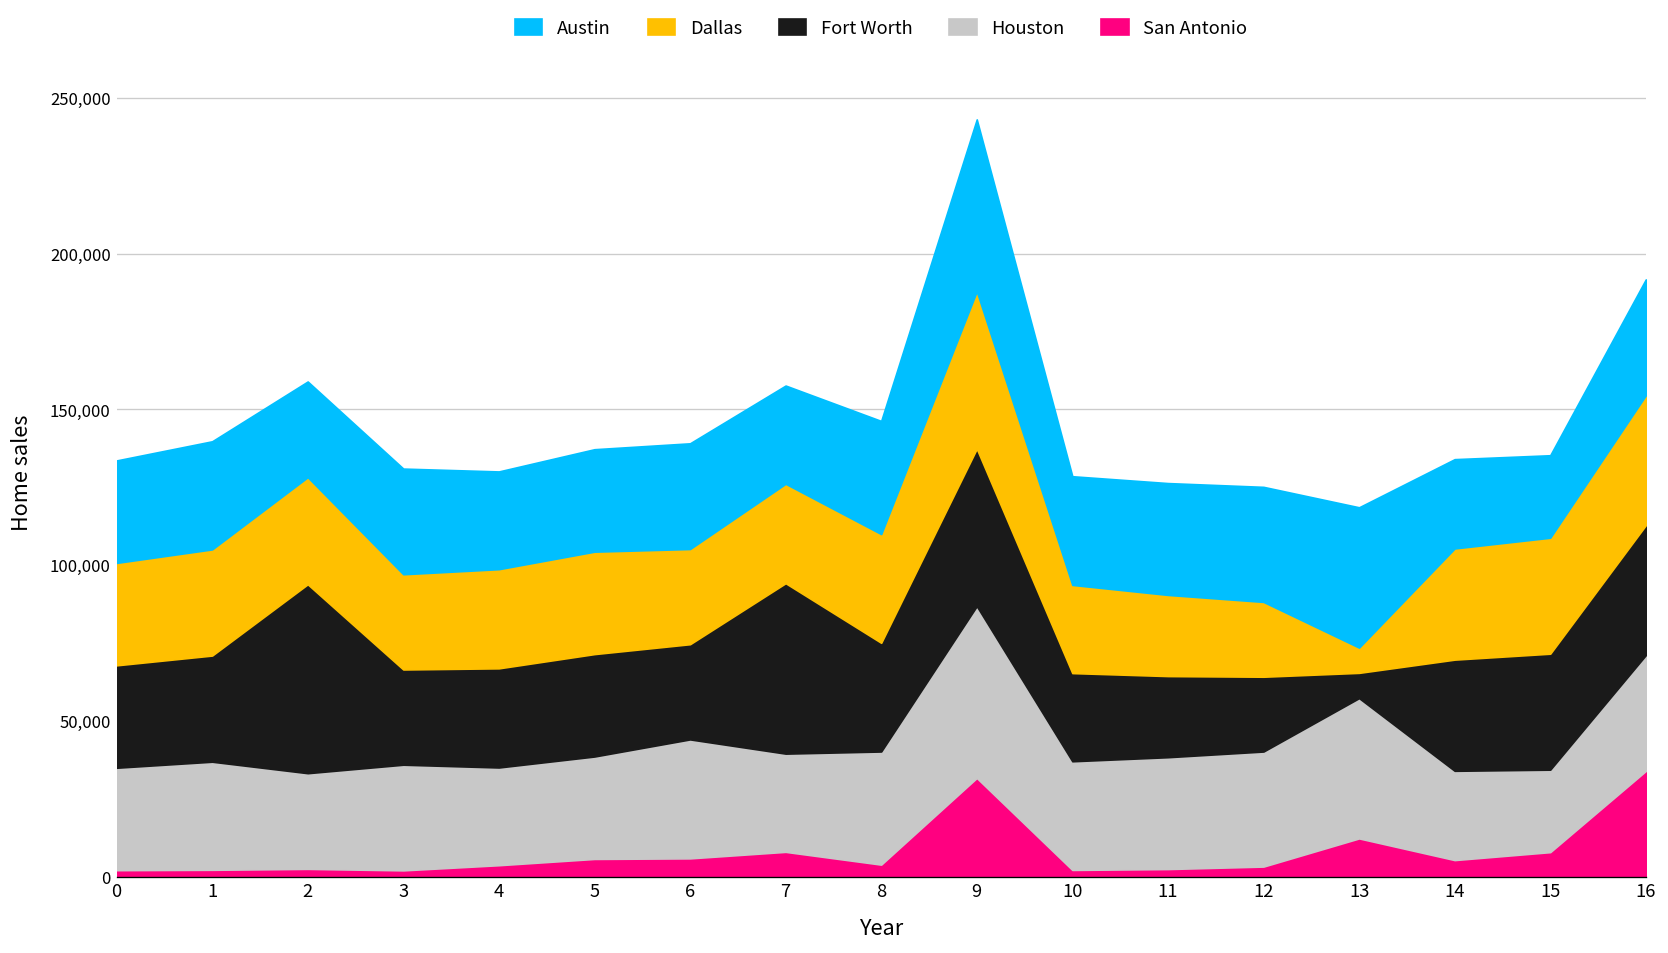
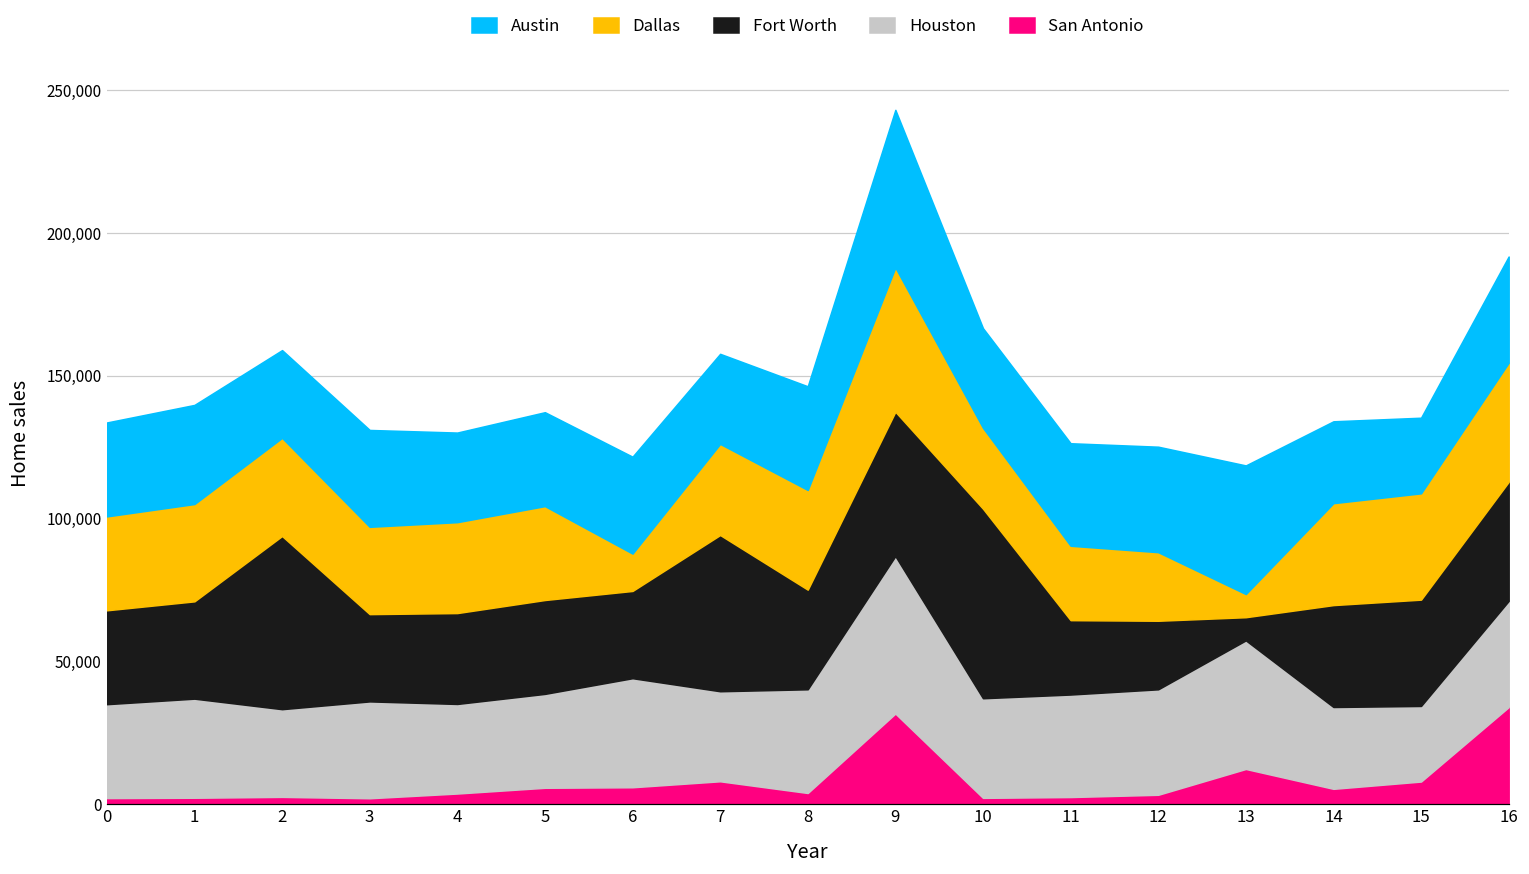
Dallas, 6: 31,000 -> 13,000
Fort Worth, 10: 28,000 -> 66,000
